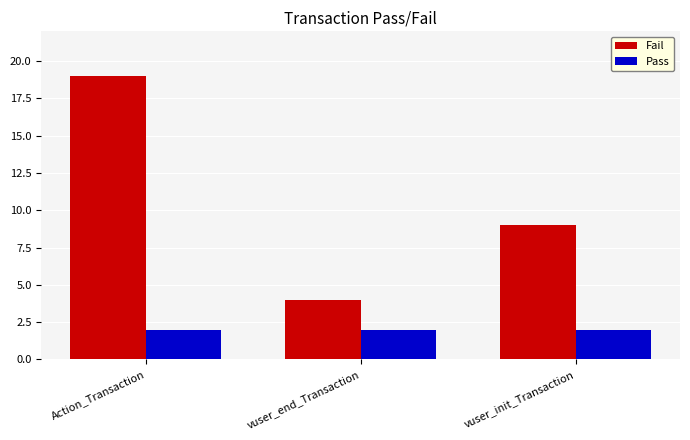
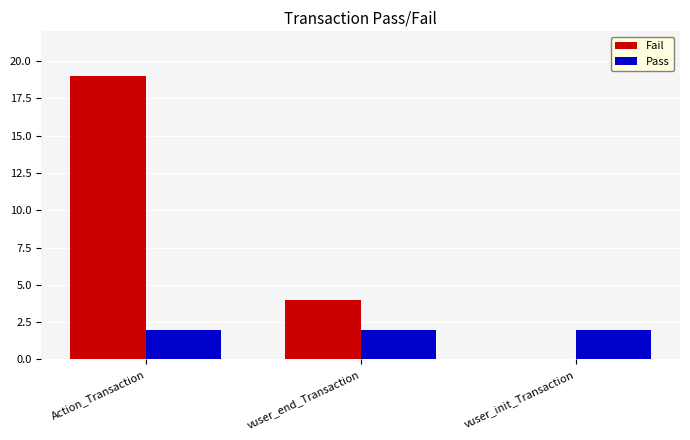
Fail, vuser_init_Transaction: 9 -> 0
